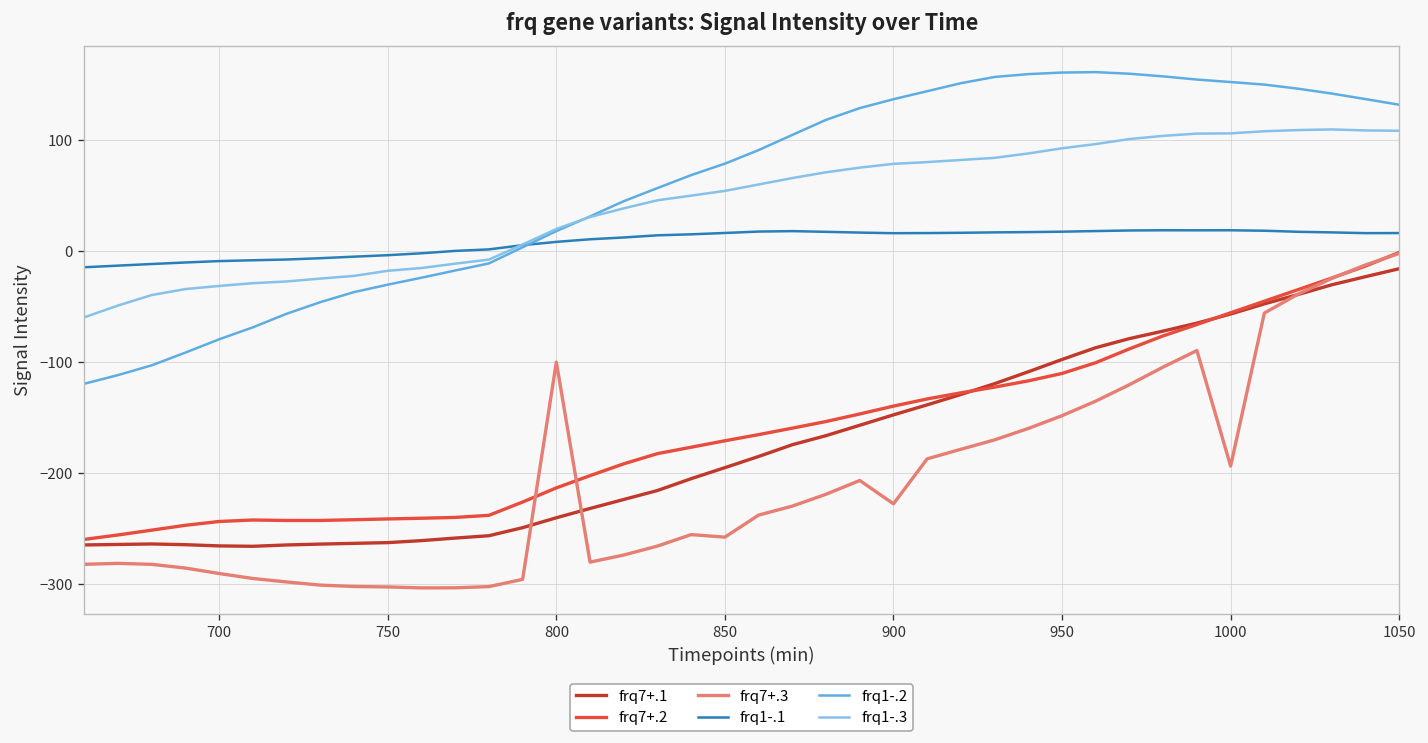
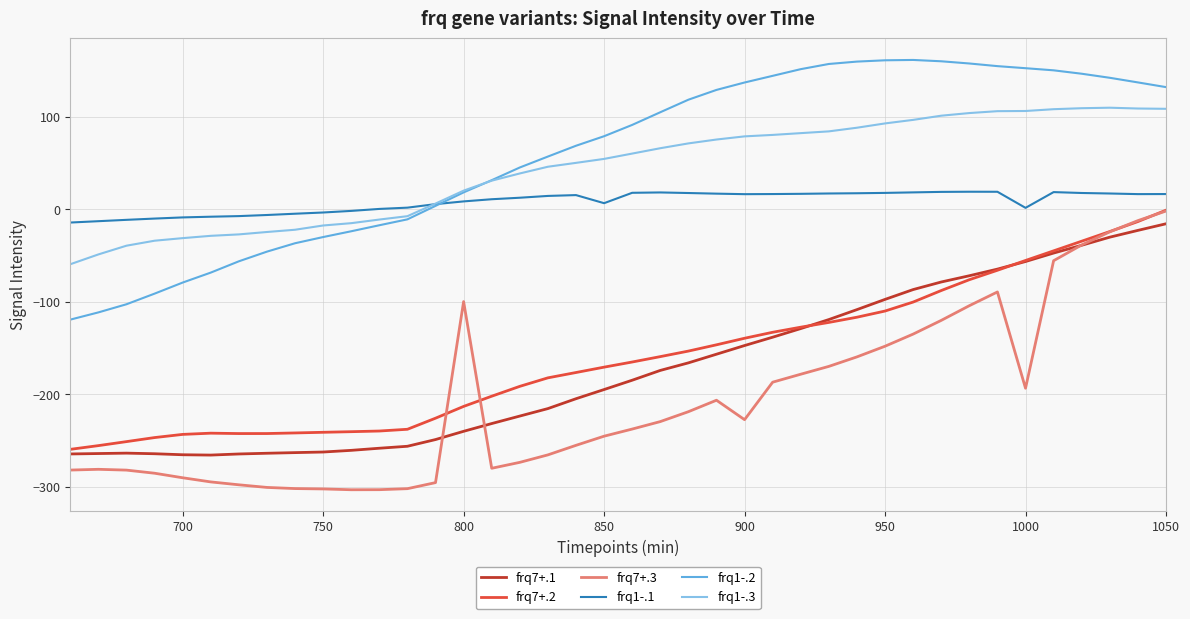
frq7+.3, 850: -260 -> -250
frq1-.1, 850: 20 -> 10
frq1-.1, 1000: 20 -> 0
